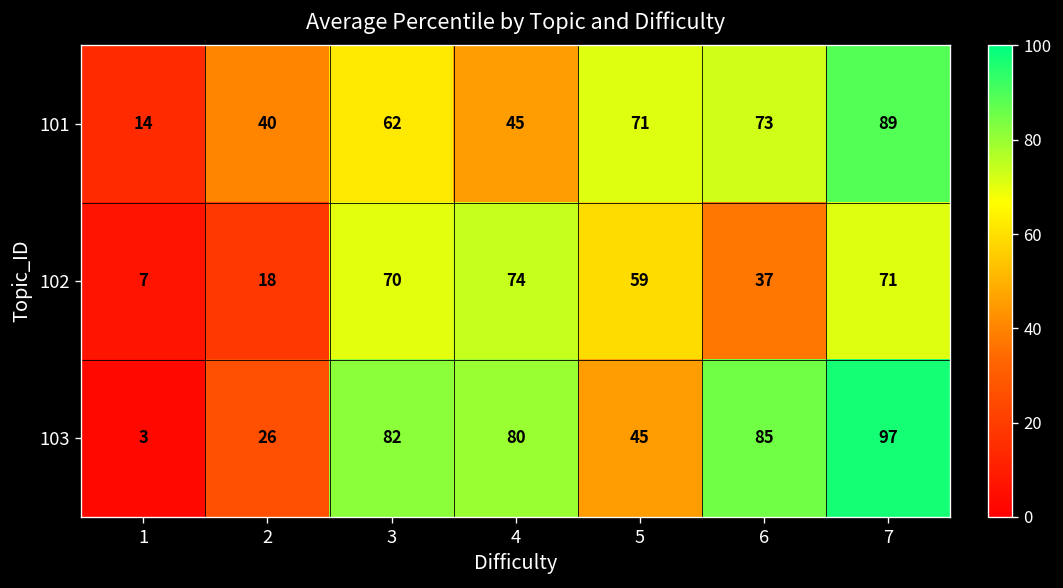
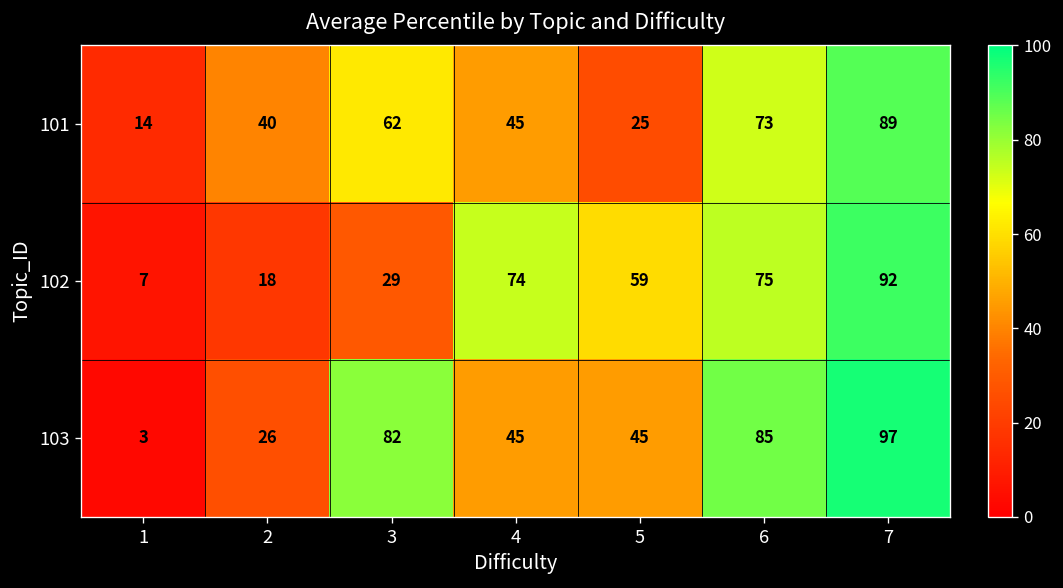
101, 5: 71 -> 25
102, 3: 70 -> 29
102, 6: 37 -> 75
102, 7: 71 -> 92
103, 4: 80 -> 45
